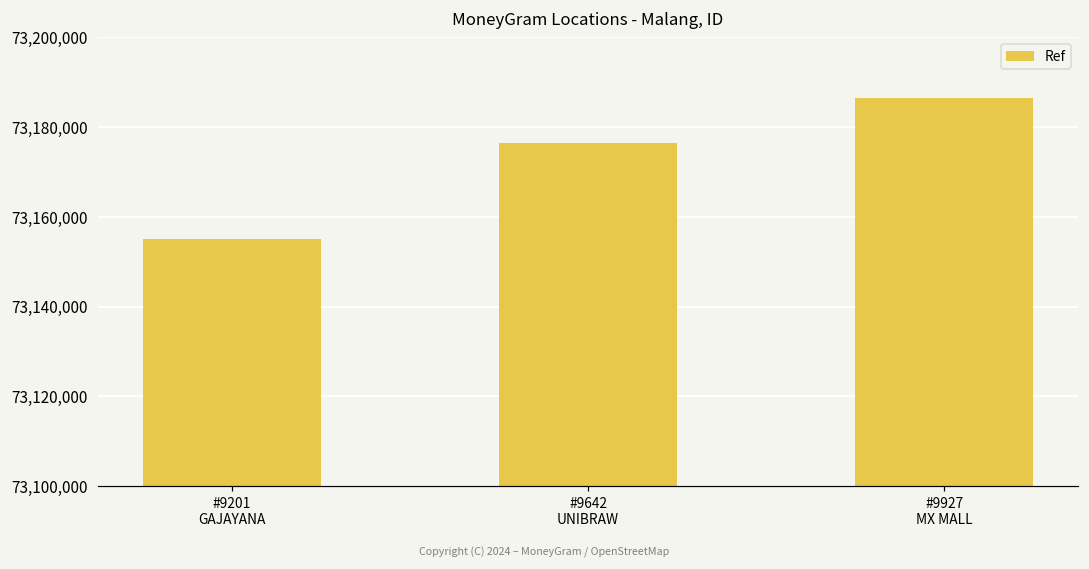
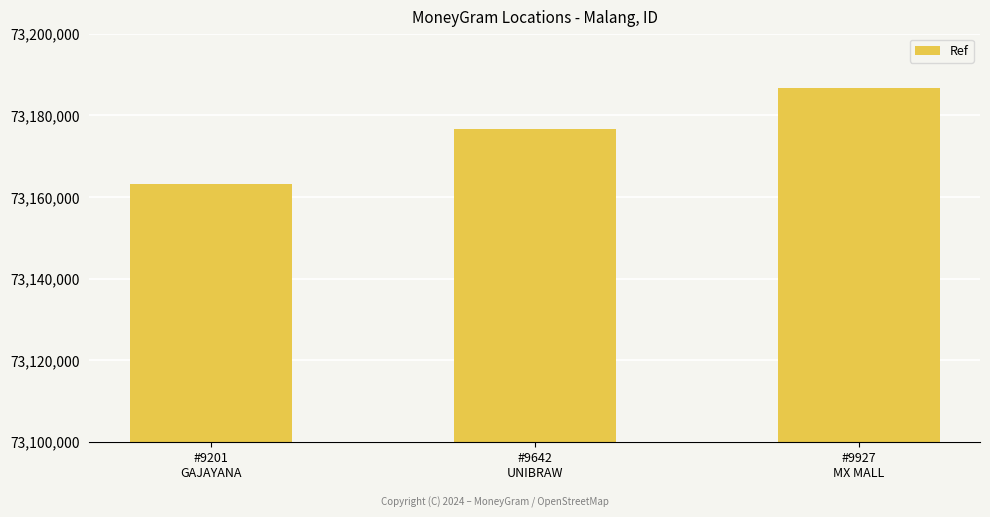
#9201 GAJAYANA: 73,155,000 -> 73,163,000
